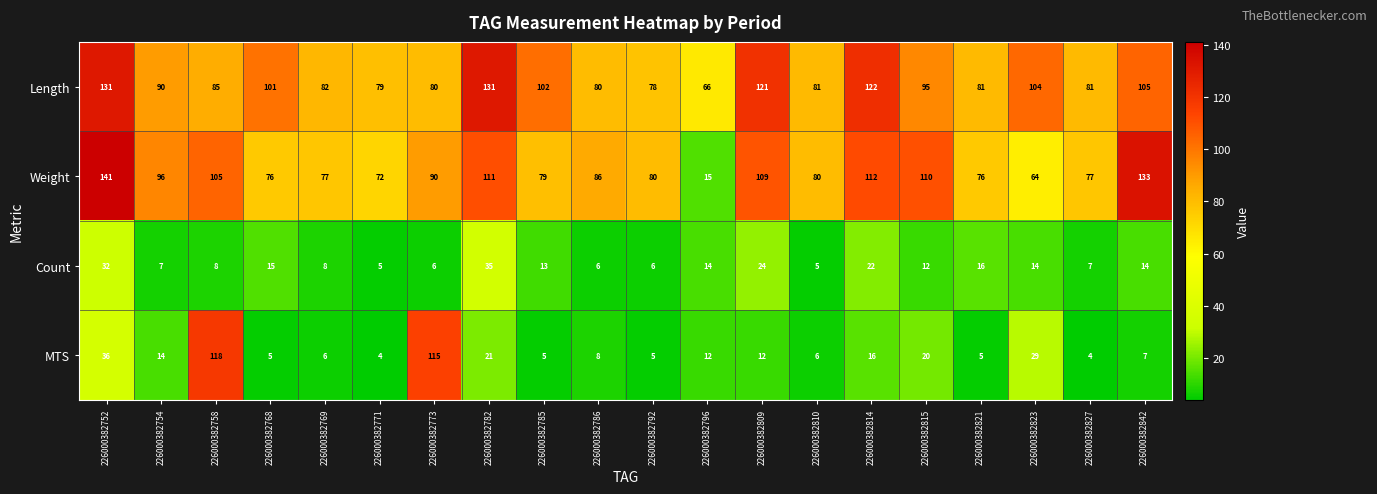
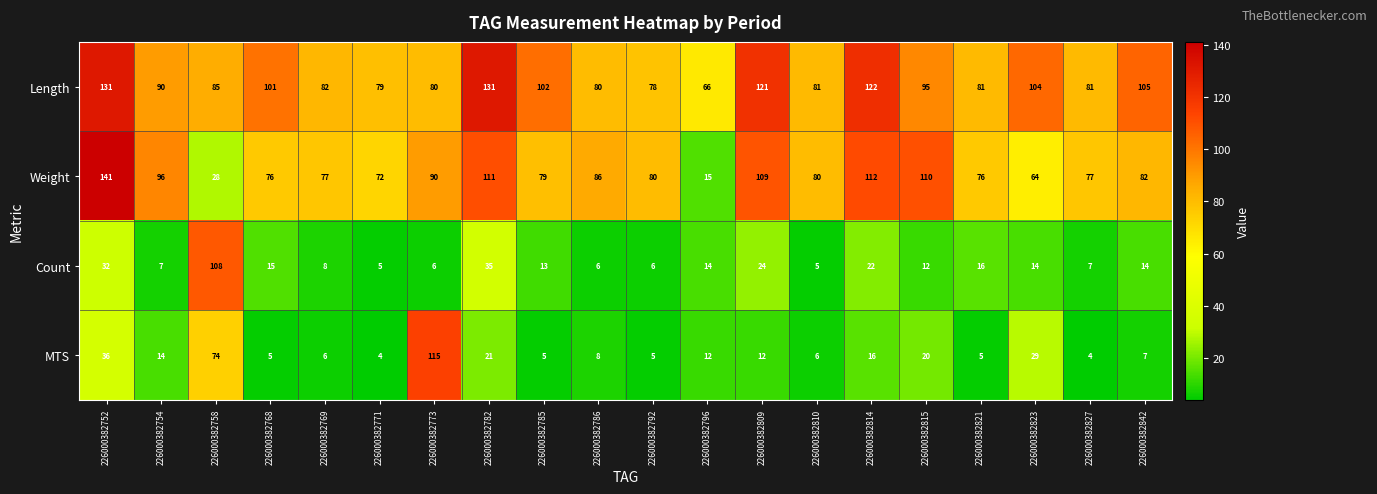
Weight, 226000382758: 105 -> 28
Weight, 226000382842: 133 -> 82
Count, 226000382758: 8 -> 108
MTS, 226000382758: 118 -> 74
